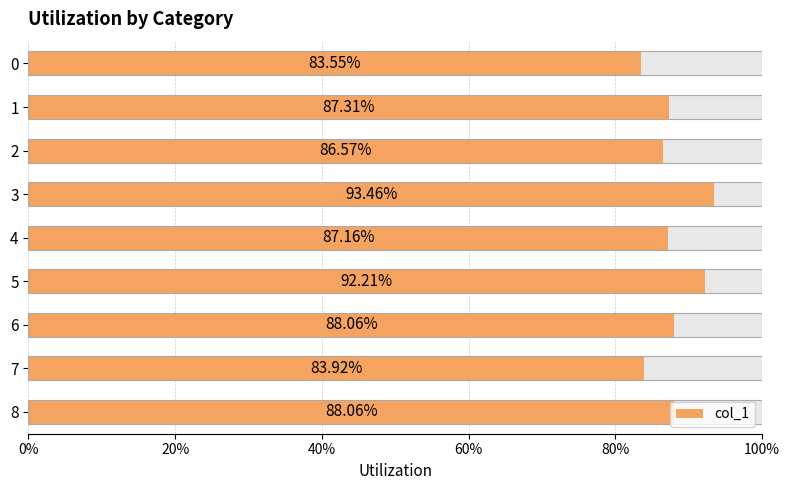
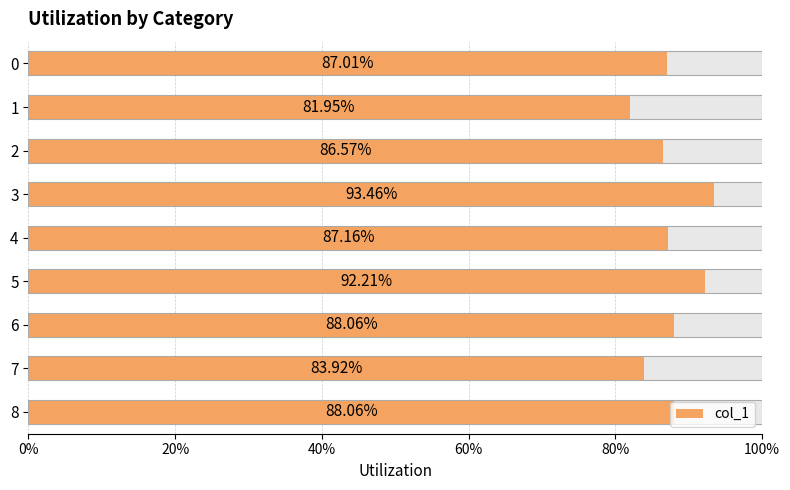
col_1, 0: 83.55% -> 87.01%
col_1, 1: 87.31% -> 81.95%
